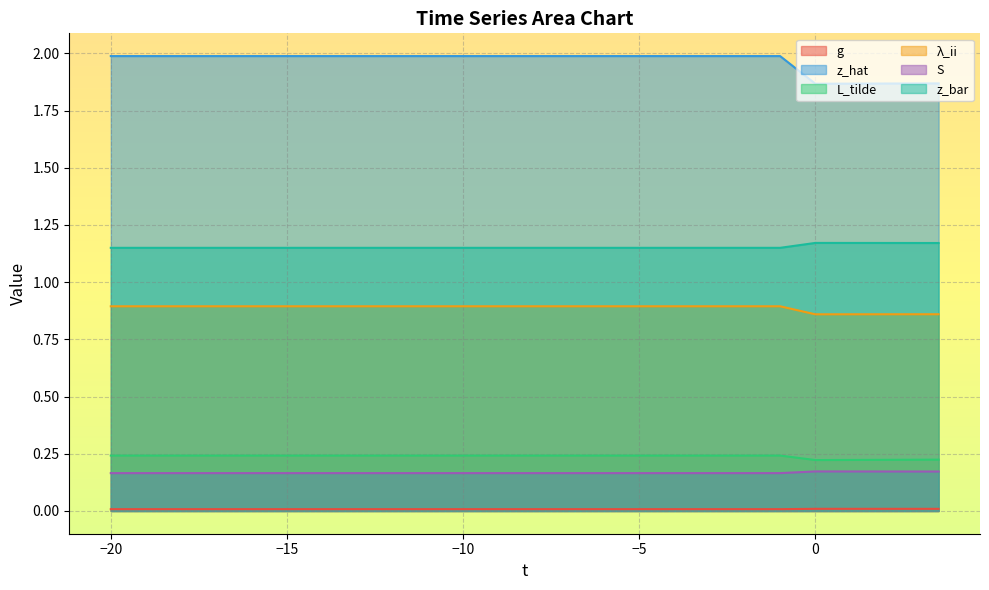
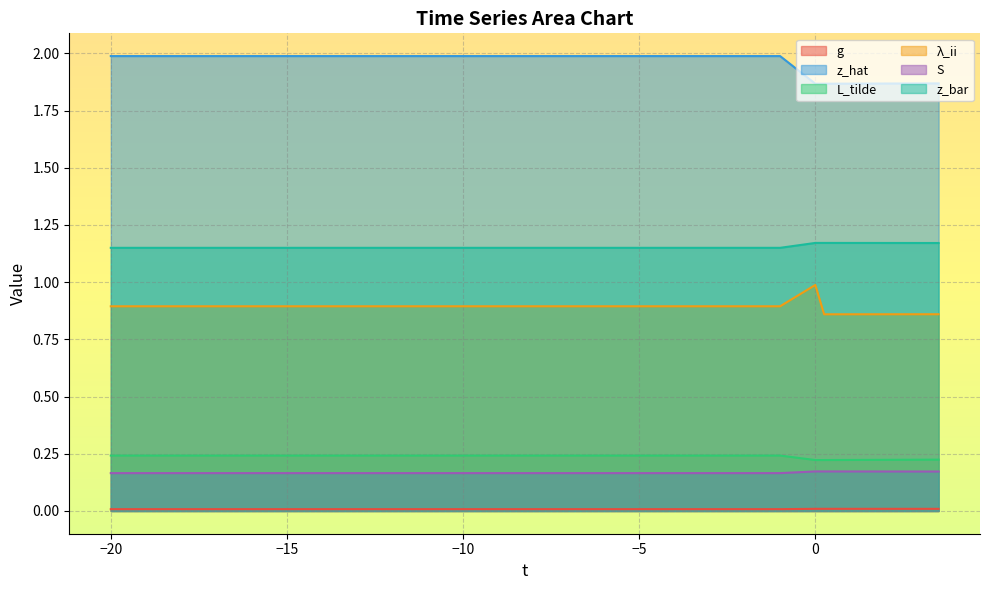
λ_ii, 0: 0.86 -> 0.99
